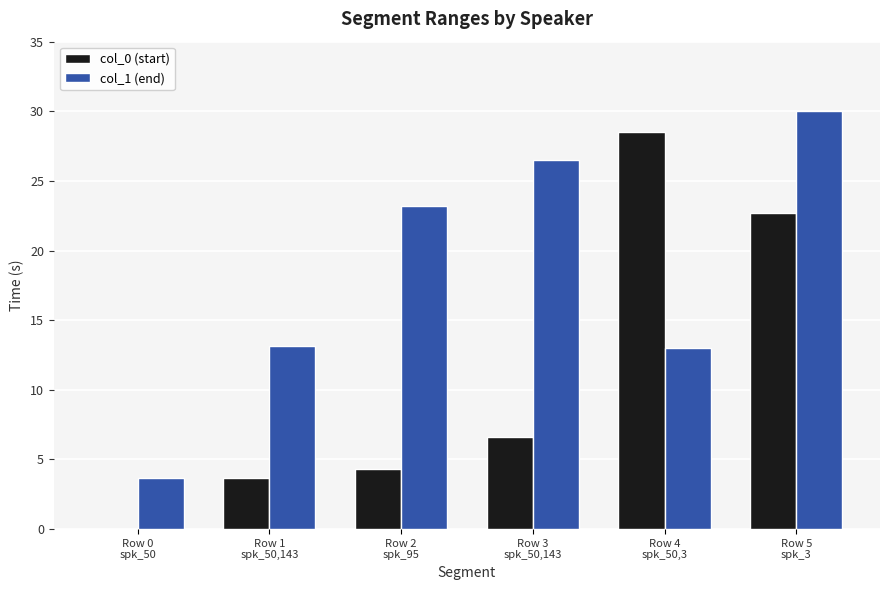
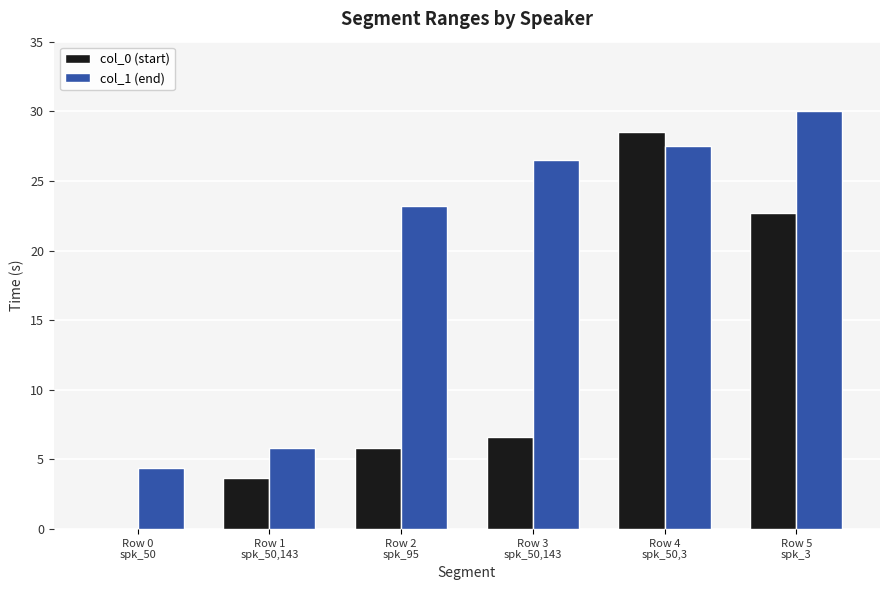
col_1 (end), Row 0 spk_50: 3.7 -> 4.4
col_1 (end), Row 1 spk_50,143: 13.2 -> 5.8
col_0 (start), Row 2 spk_95: 4.4 -> 5.8
col_1 (end), Row 4 spk_50,3: 13.0 -> 27.5
